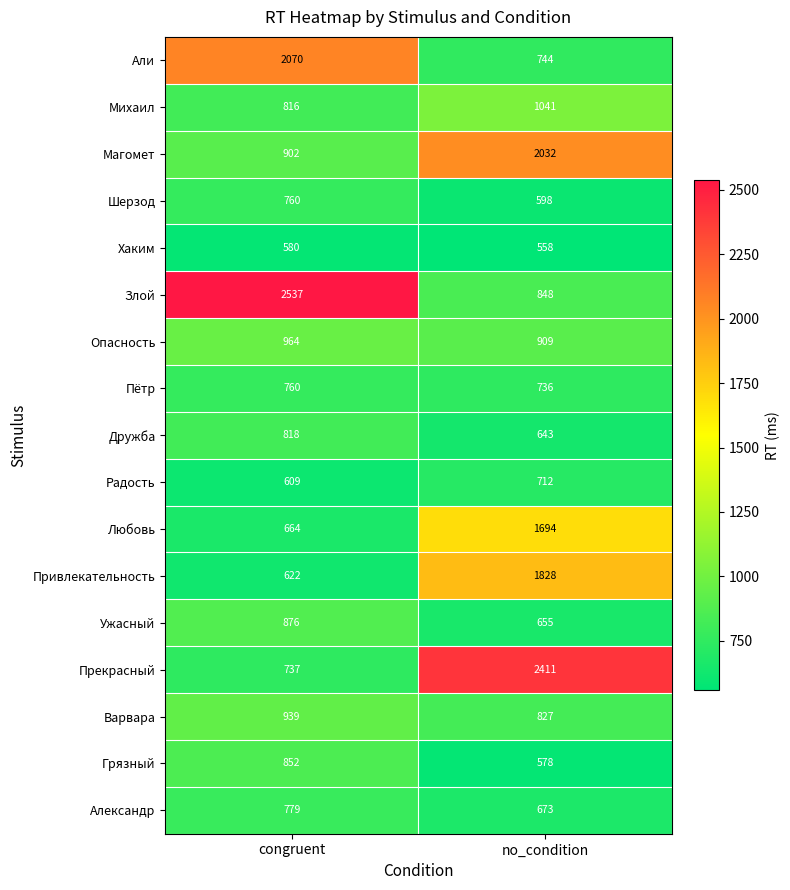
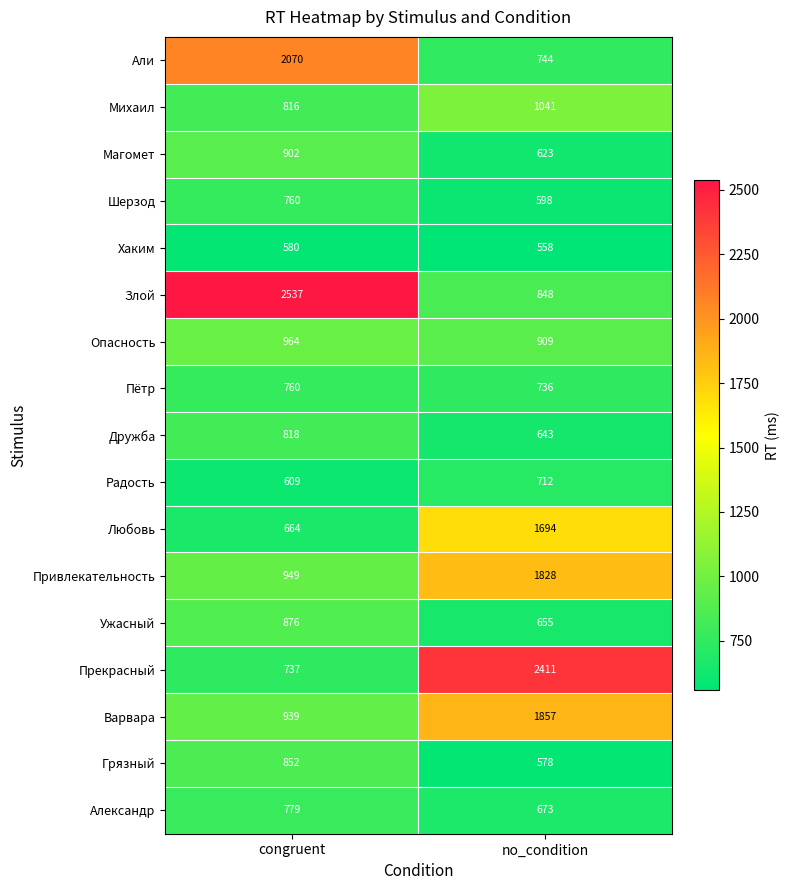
Магомет, no_condition: 2032 -> 623
Привлекательность, congruent: 622 -> 949
Варвара, no_condition: 827 -> 1857
